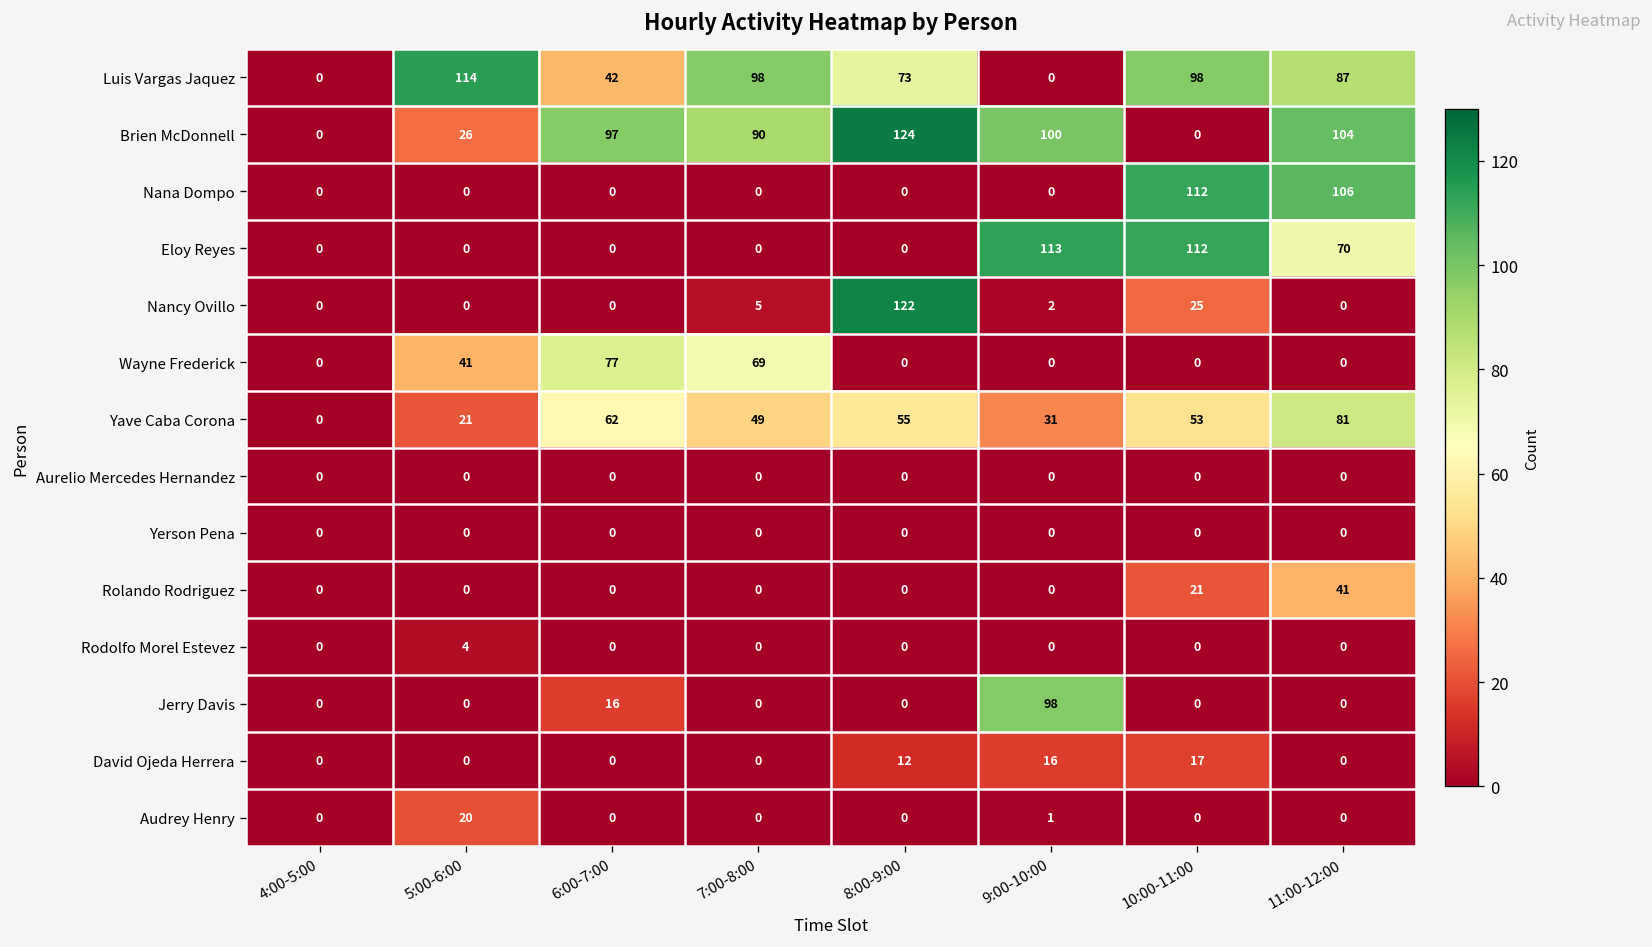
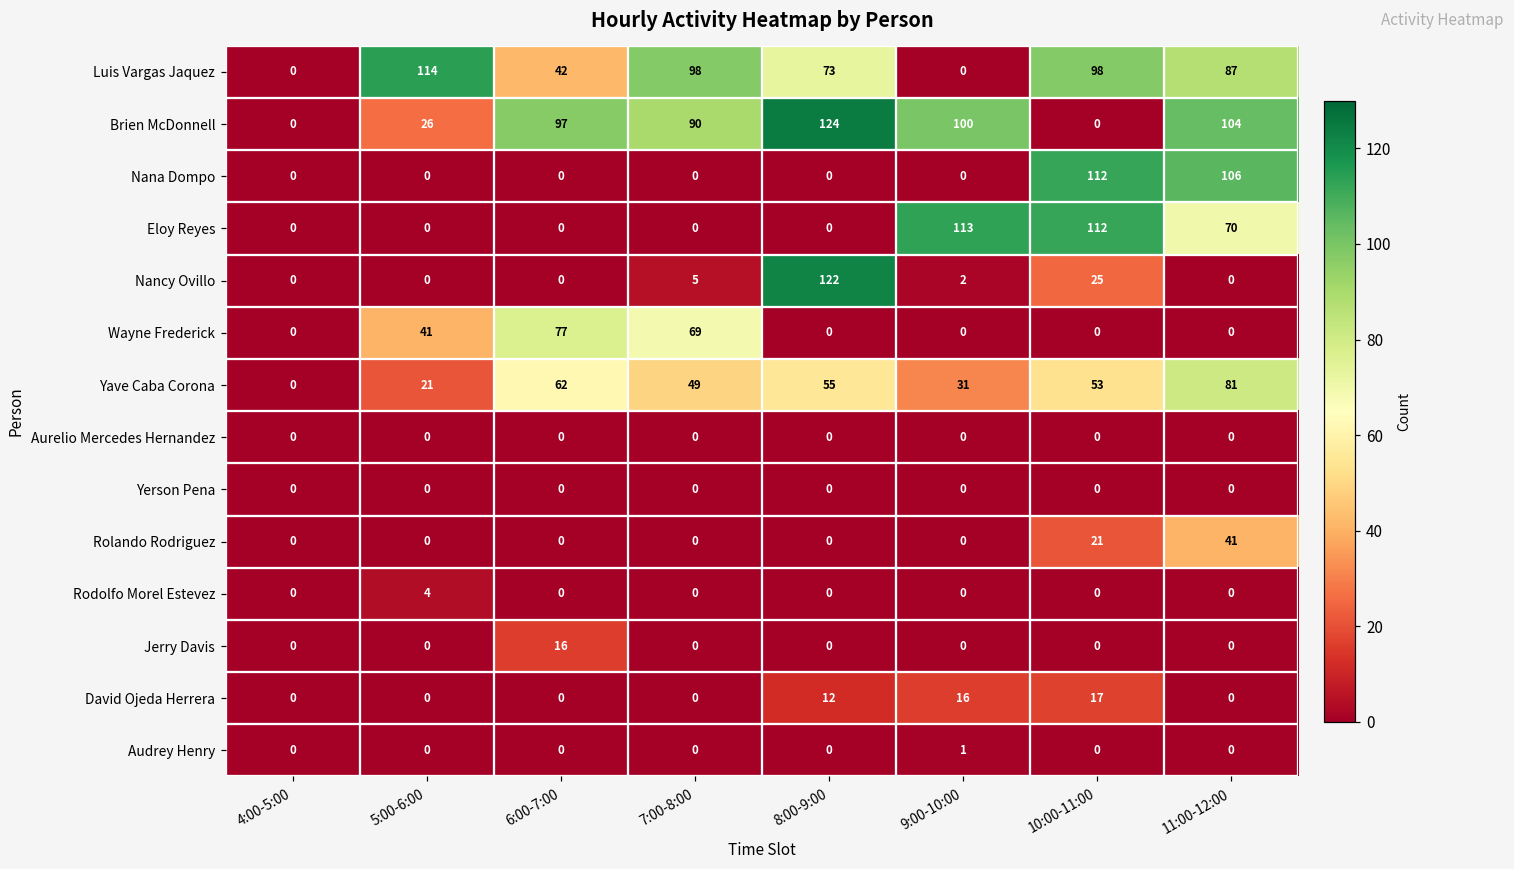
Jerry Davis, 9:00-10:00: 98 -> 0
Audrey Henry, 5:00-6:00: 20 -> 0
